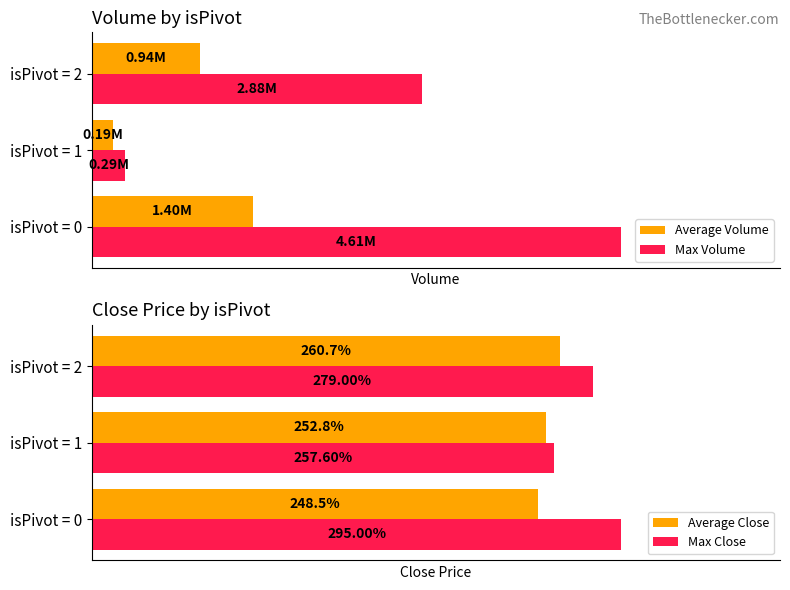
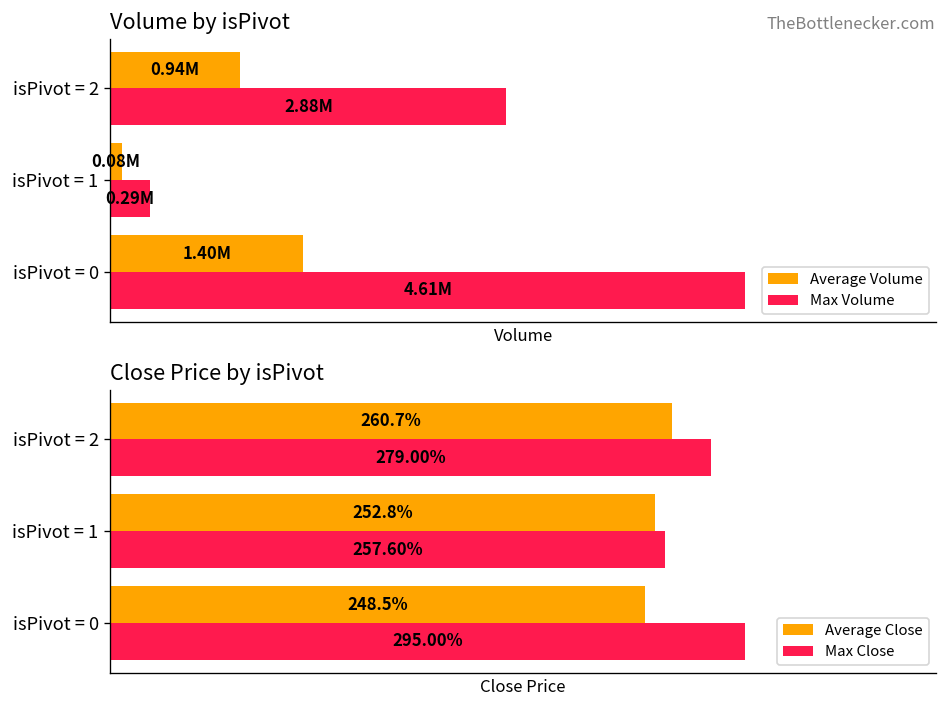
Volume by isPivot, Average Volume, isPivot = 1: 0.19M -> 0.08M
